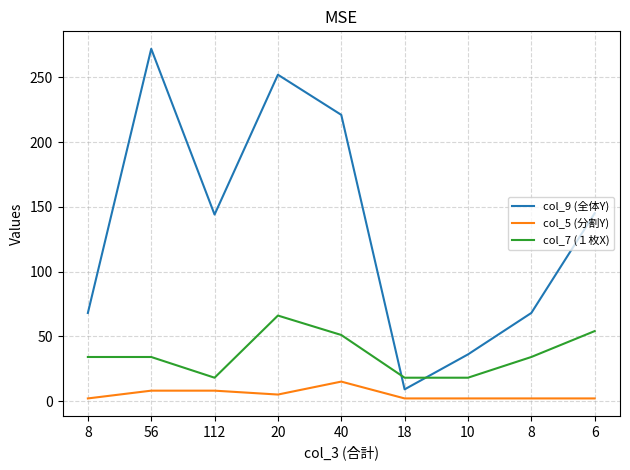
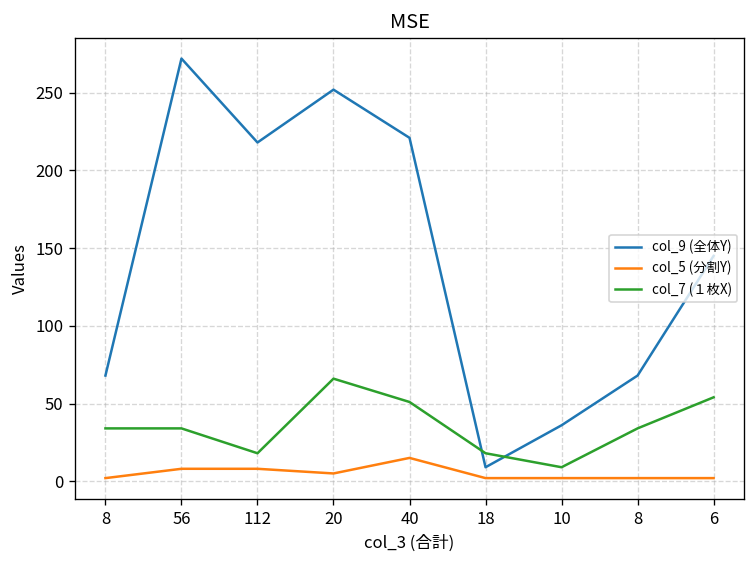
col_9 (全体Y), 112: 144 -> 218
col_7 (１枚X), 10: 18 -> 9
